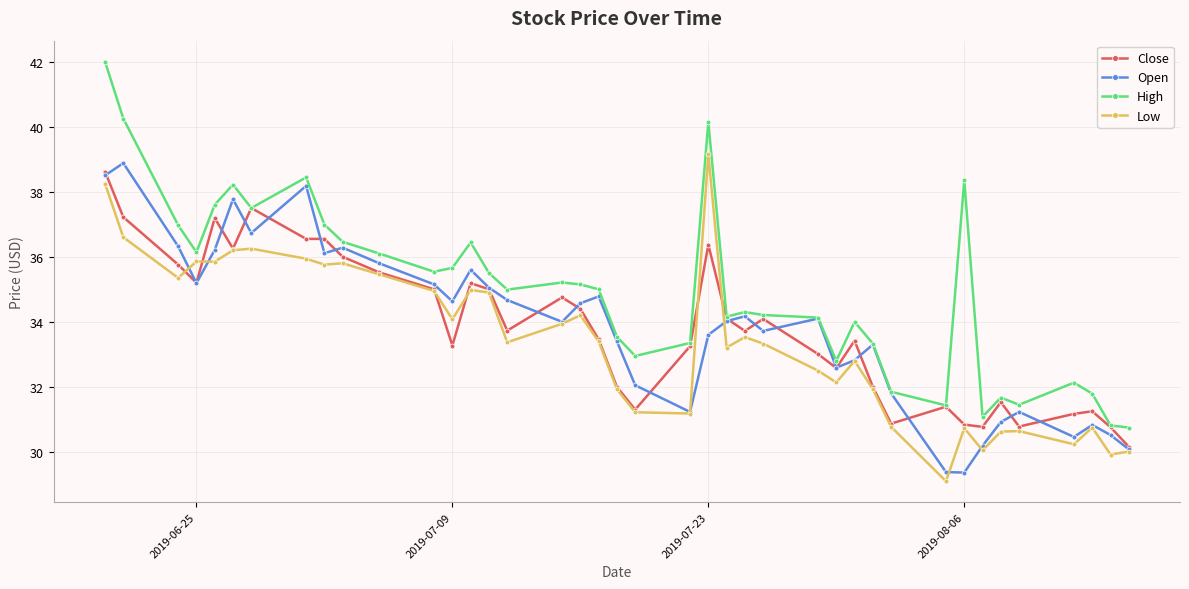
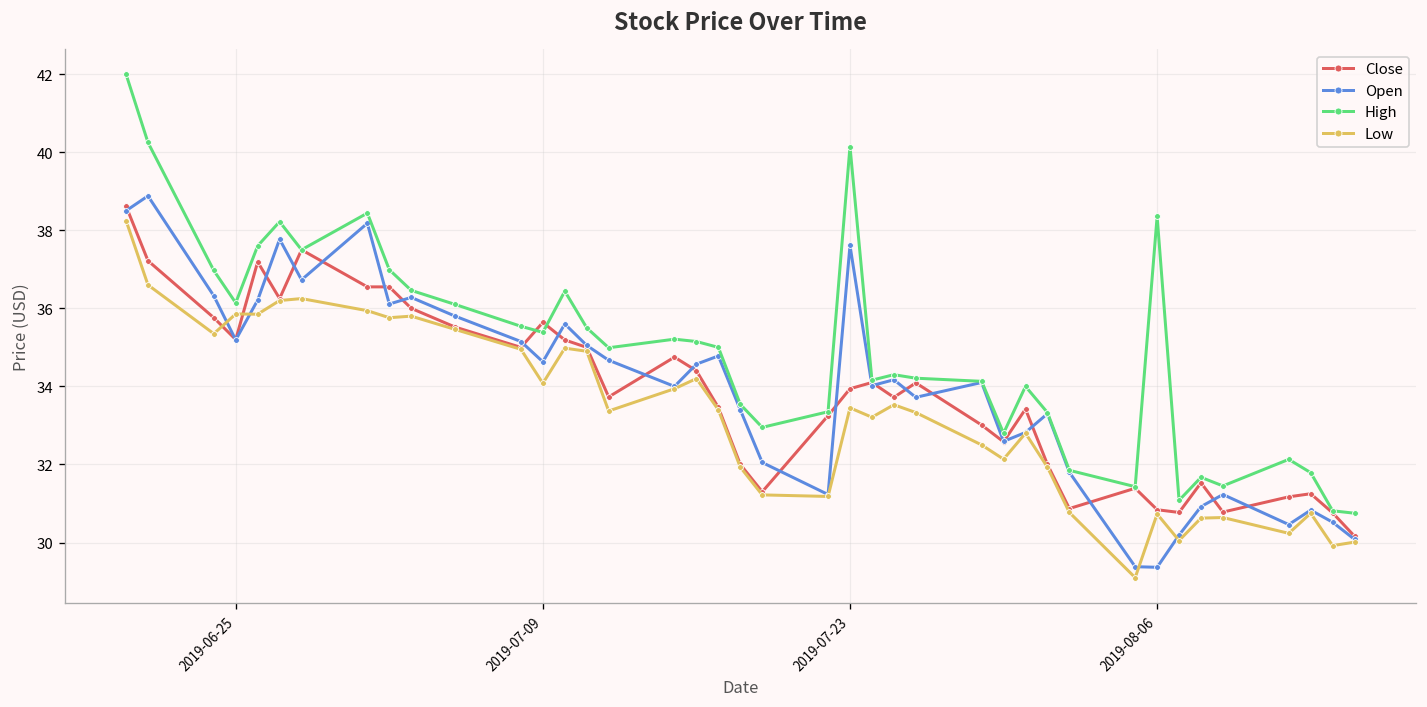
Close, 2019-07-09: 33.3 -> 35.6
High, 2019-07-09: 35.7 -> 35.4
Close, 2019-07-23: 36.4 -> 33.9
Open, 2019-07-23: 33.6 -> 37.6
Low, 2019-07-23: 39.1 -> 33.5
